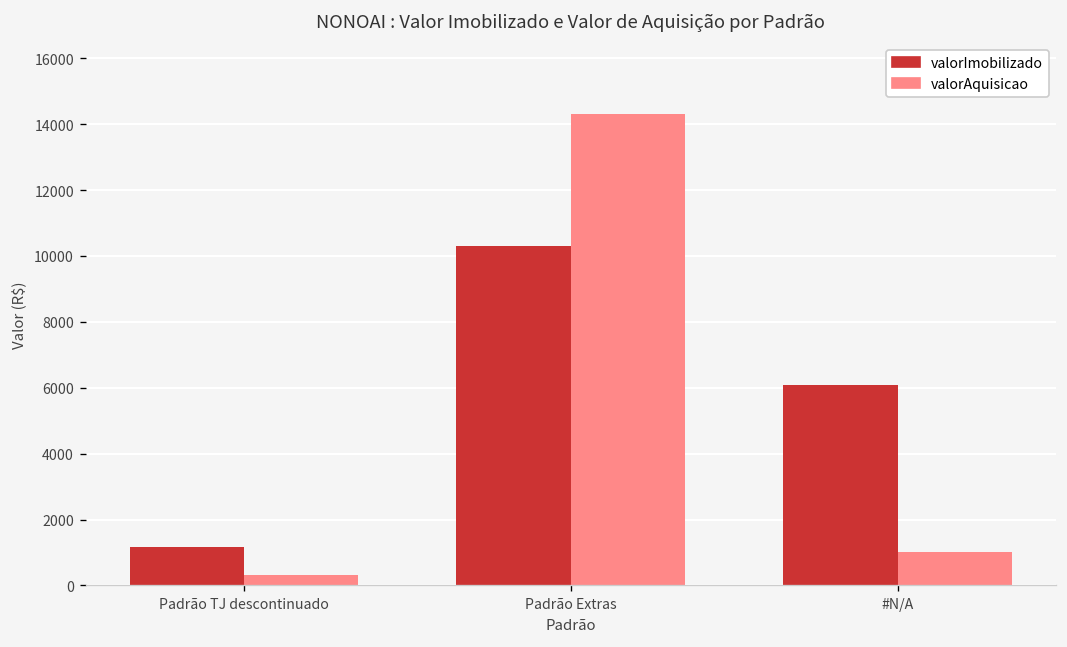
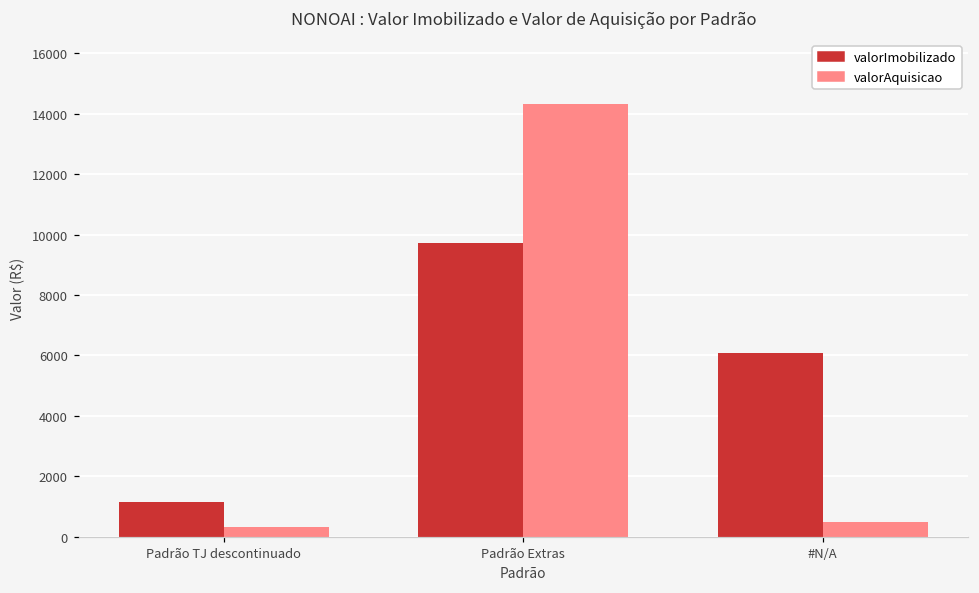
valorImobilizado, Padrão Extras: 10300 -> 9700
valorAquisicao, #N/A: 1000 -> 500
